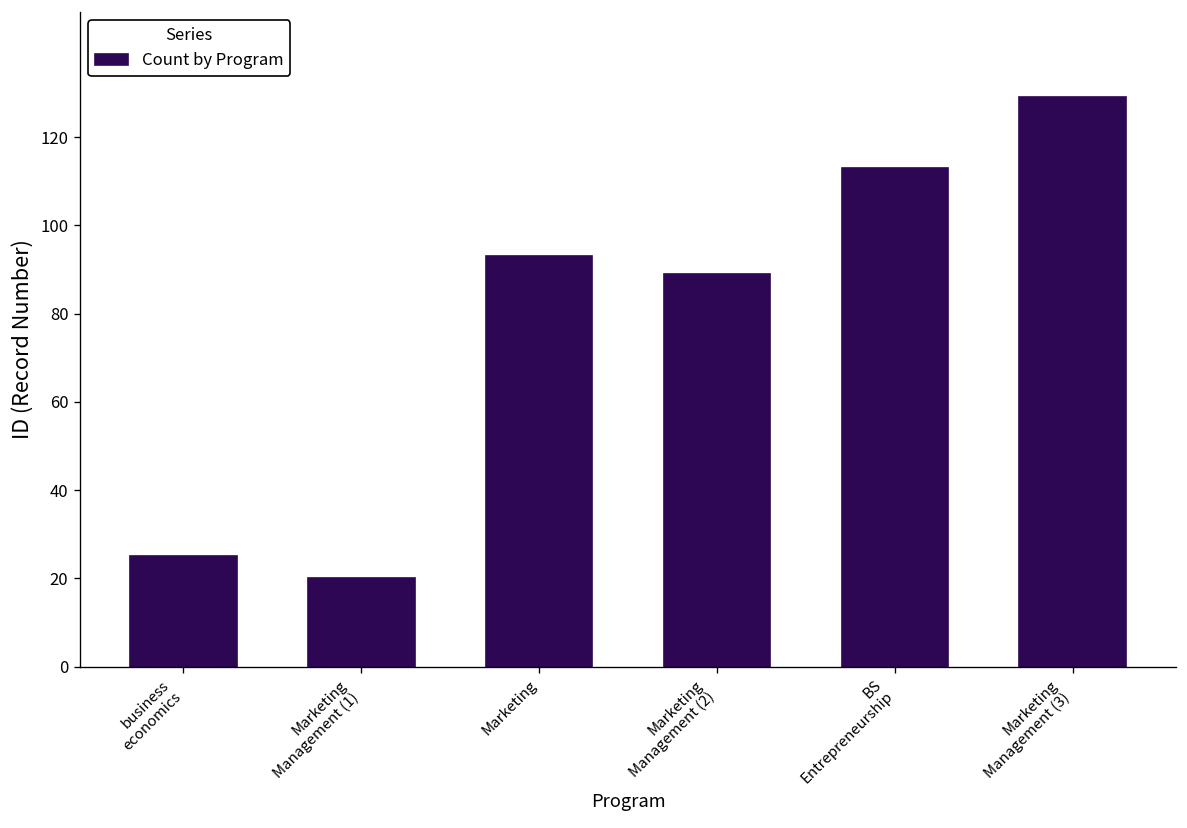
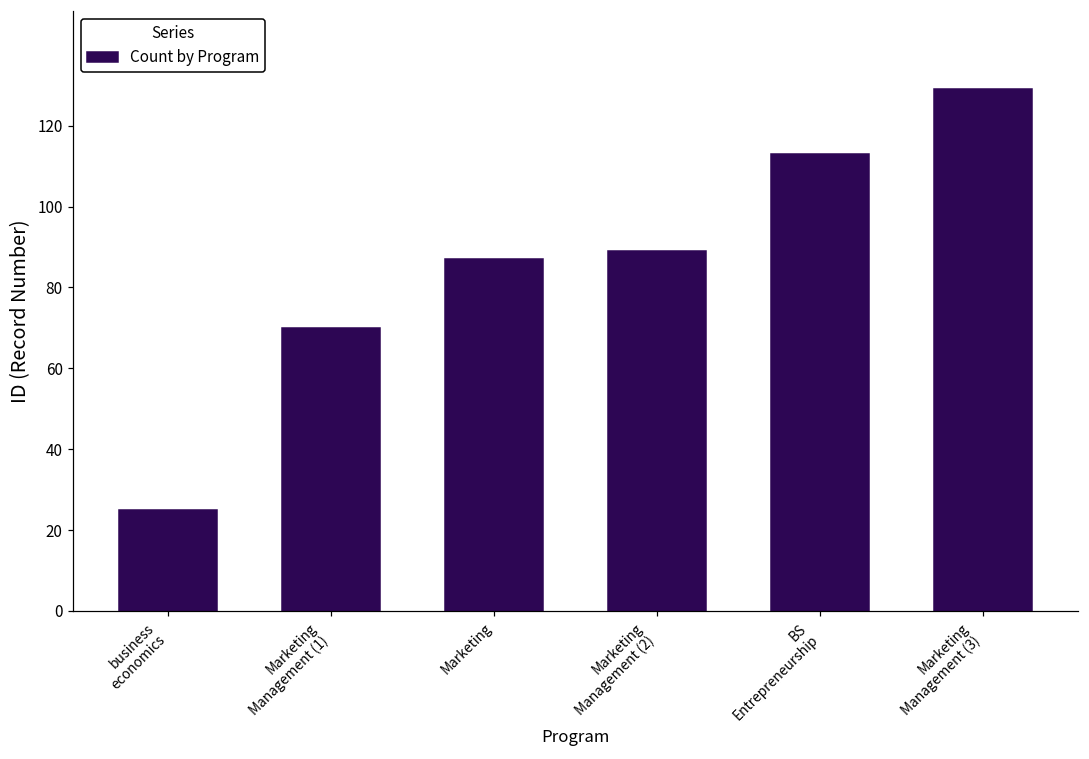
Marketing Management (1): 20 -> 70
Marketing: 93 -> 87
